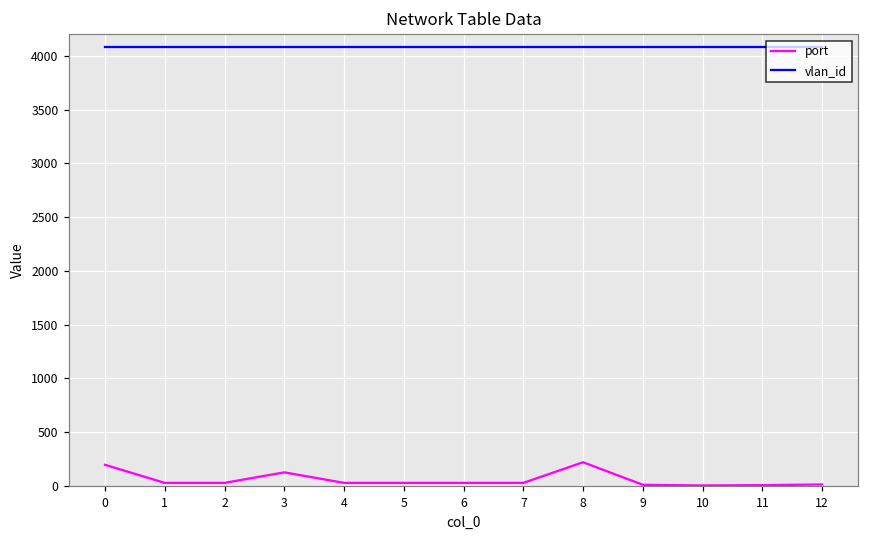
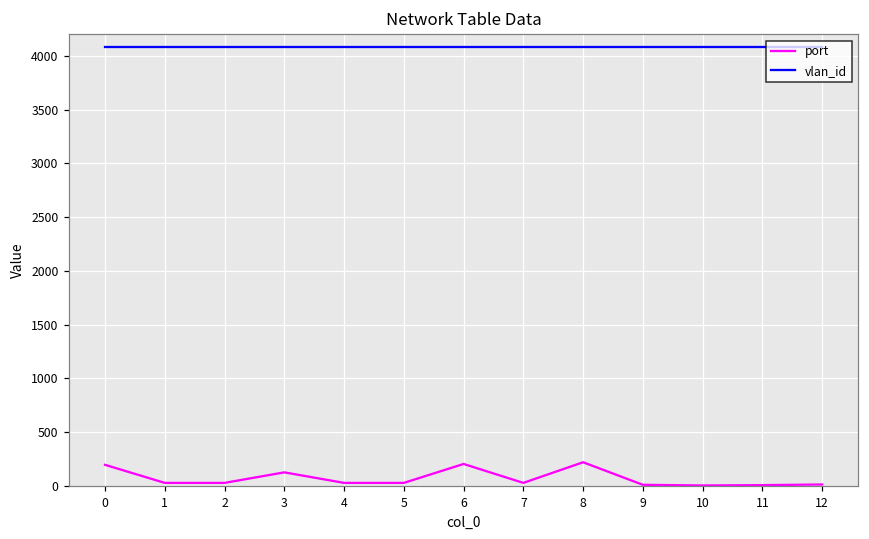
port, 6: 0 -> 200
